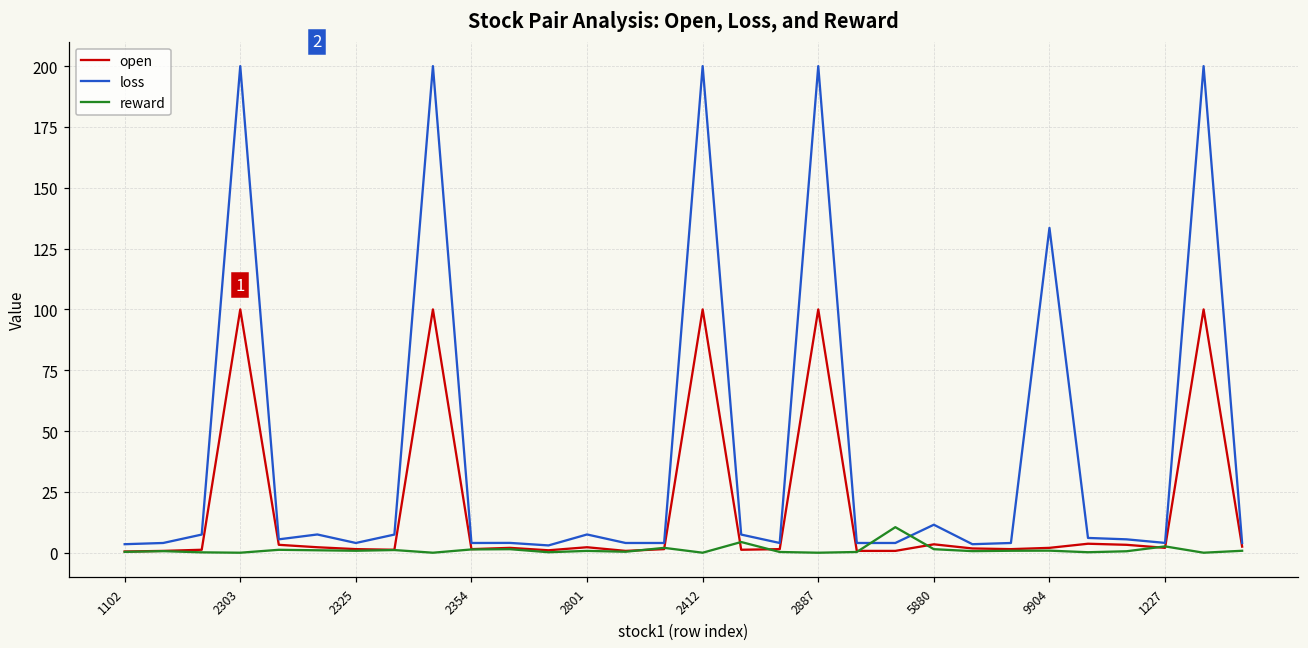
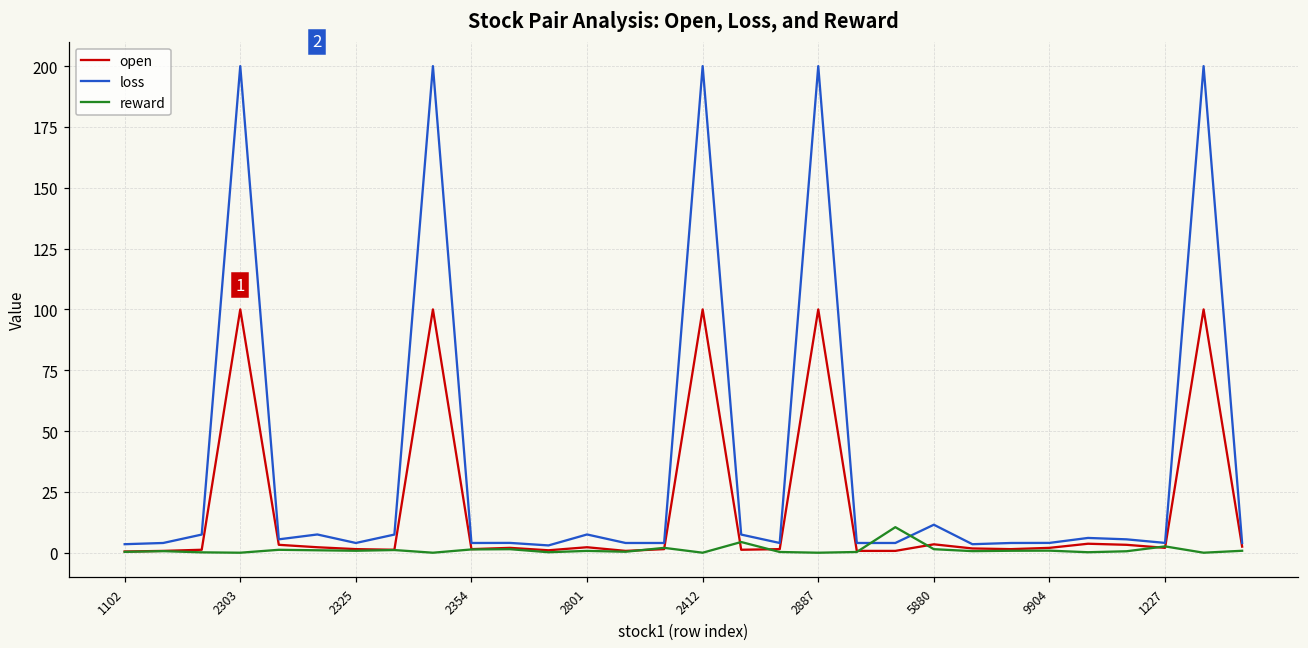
loss, 9904: 134 -> 4
